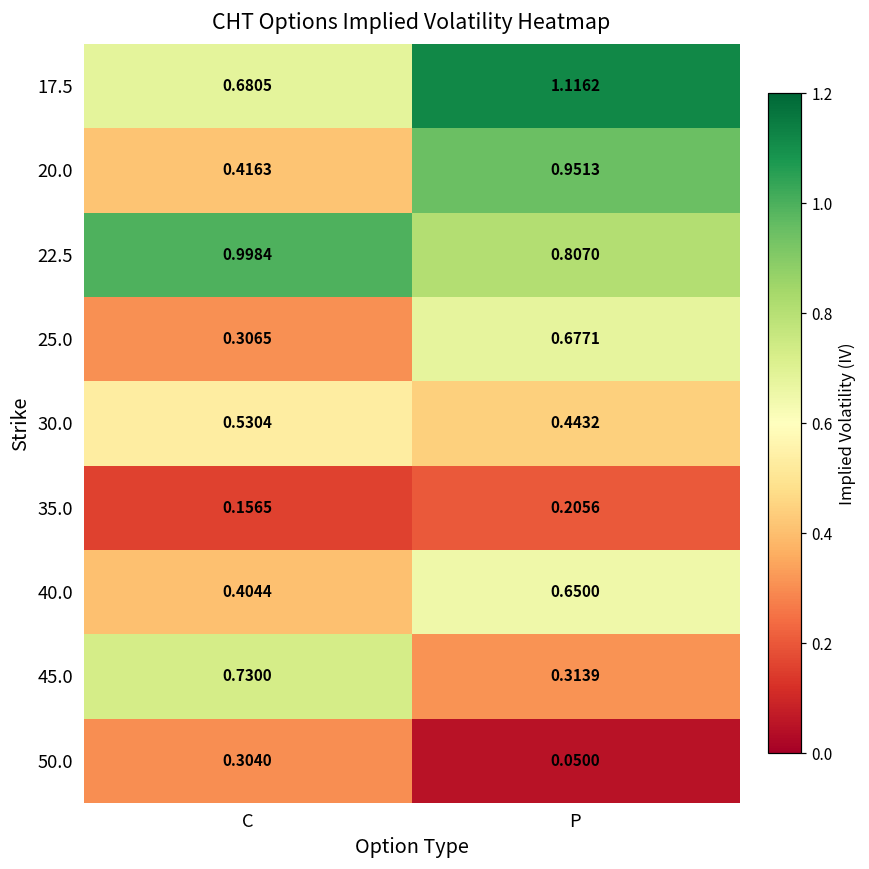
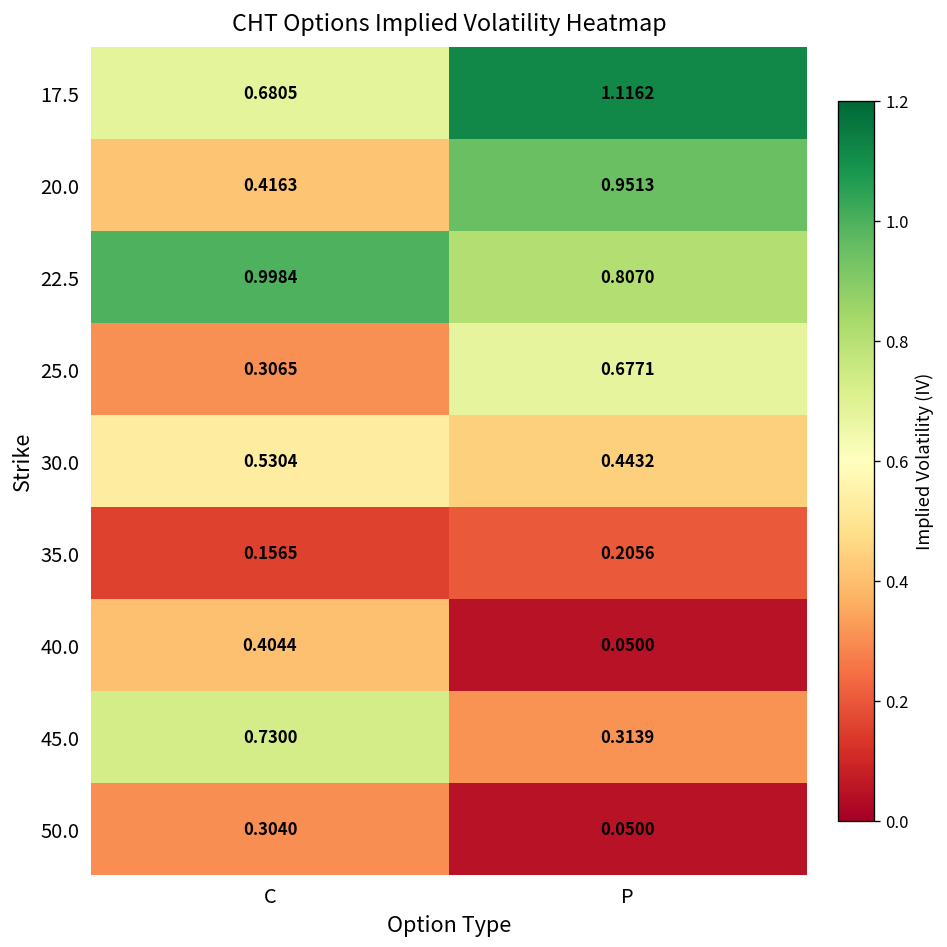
40.0, P: 0.6500 -> 0.0500
